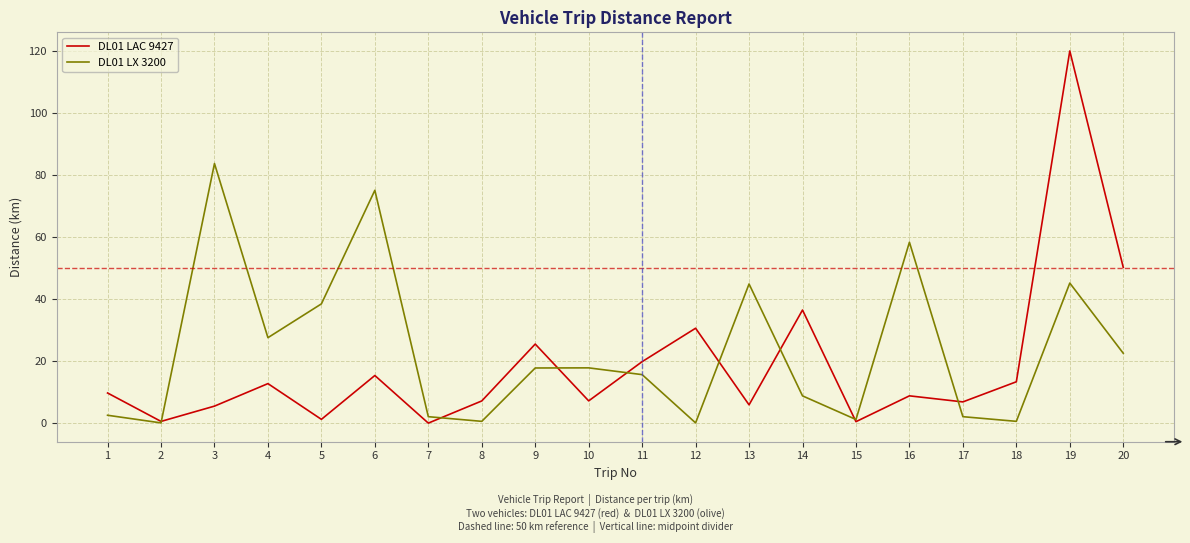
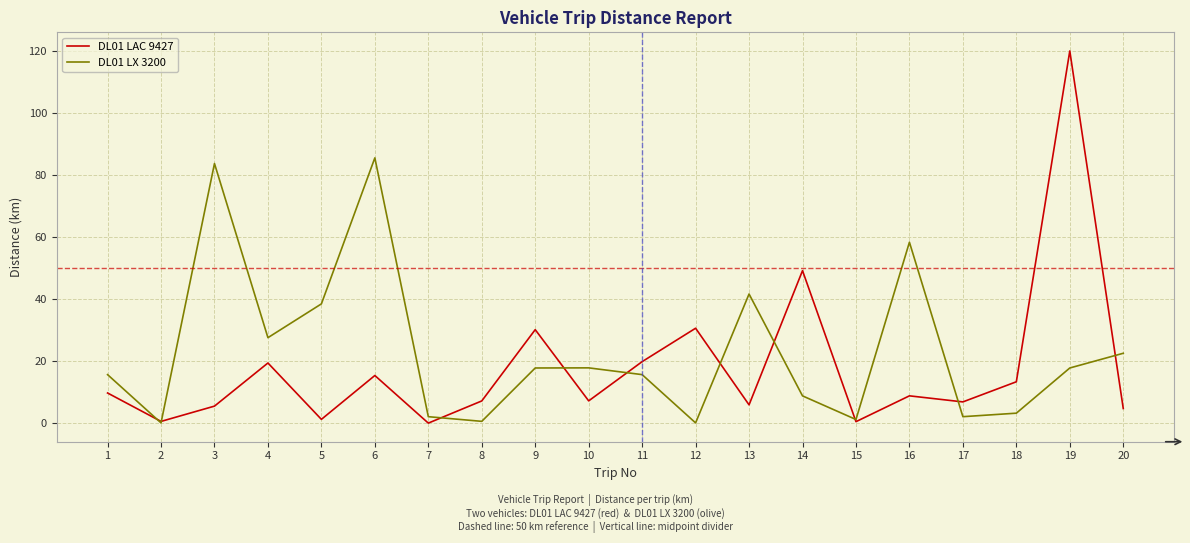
DL01 LX 3200, 1: 3 -> 16
DL01 LAC 9427, 4: 13 -> 19
DL01 LX 3200, 6: 75 -> 86
DL01 LAC 9427, 9: 26 -> 30
DL01 LX 3200, 13: 45 -> 42
DL01 LAC 9427, 14: 37 -> 49
DL01 LX 3200, 18: 1 -> 3
DL01 LX 3200, 19: 45 -> 18
DL01 LAC 9427, 20: 50 -> 5
